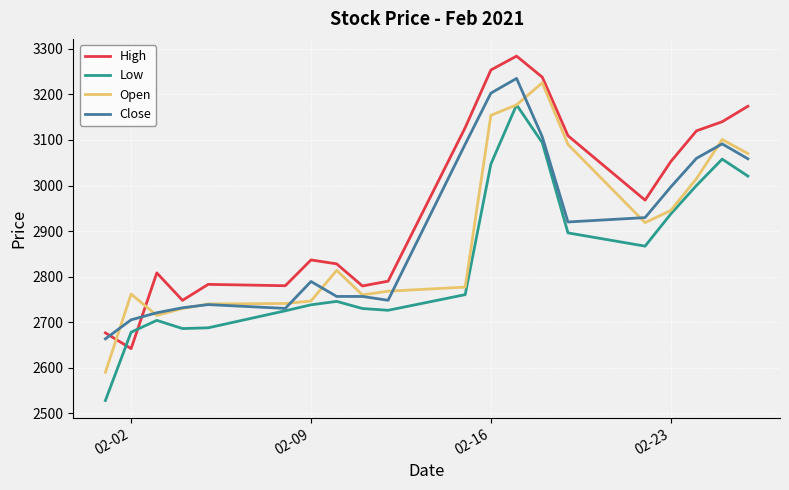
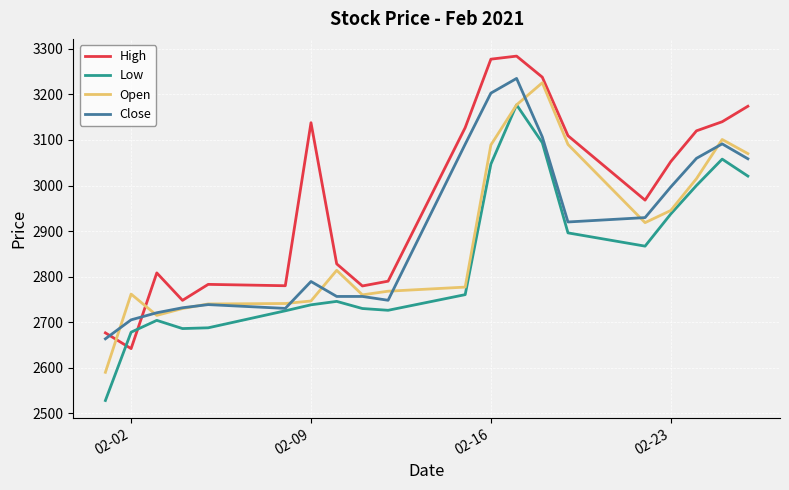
High, 02-09: 2840 -> 3140
High, 02-16: 3250 -> 3280
Open, 02-16: 3150 -> 3090
